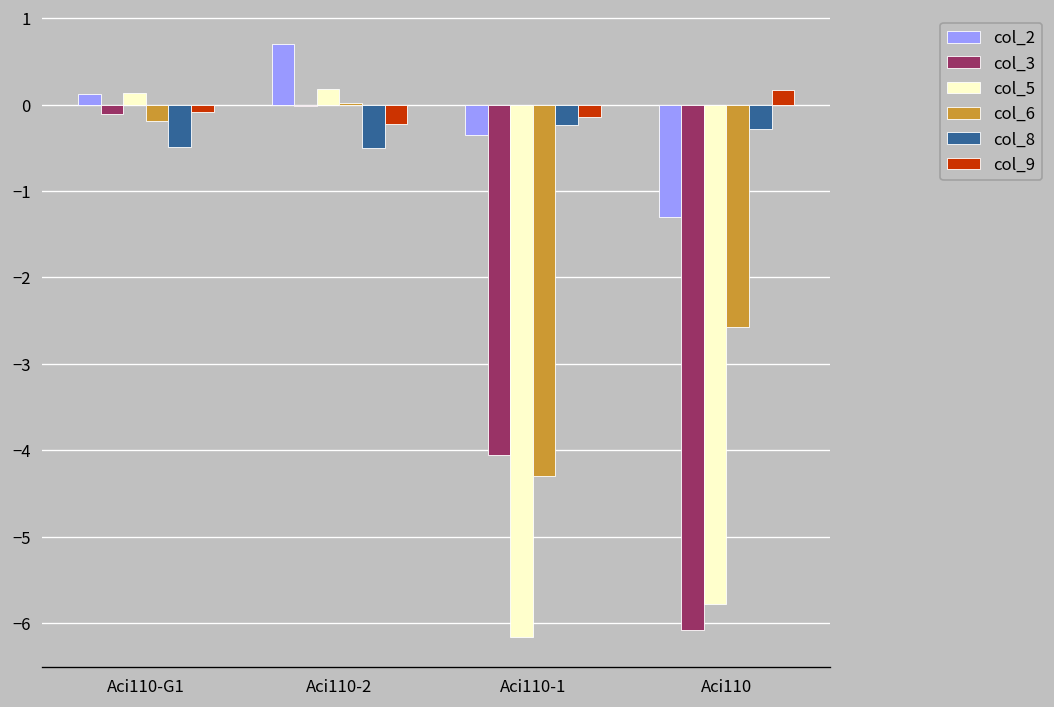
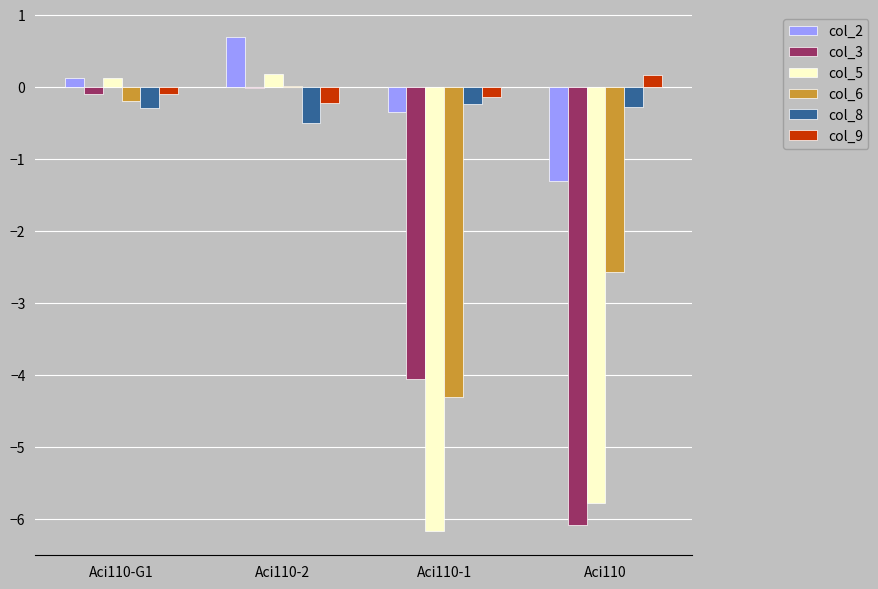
col_8, Aci110-G1: -0.5 -> -0.3
